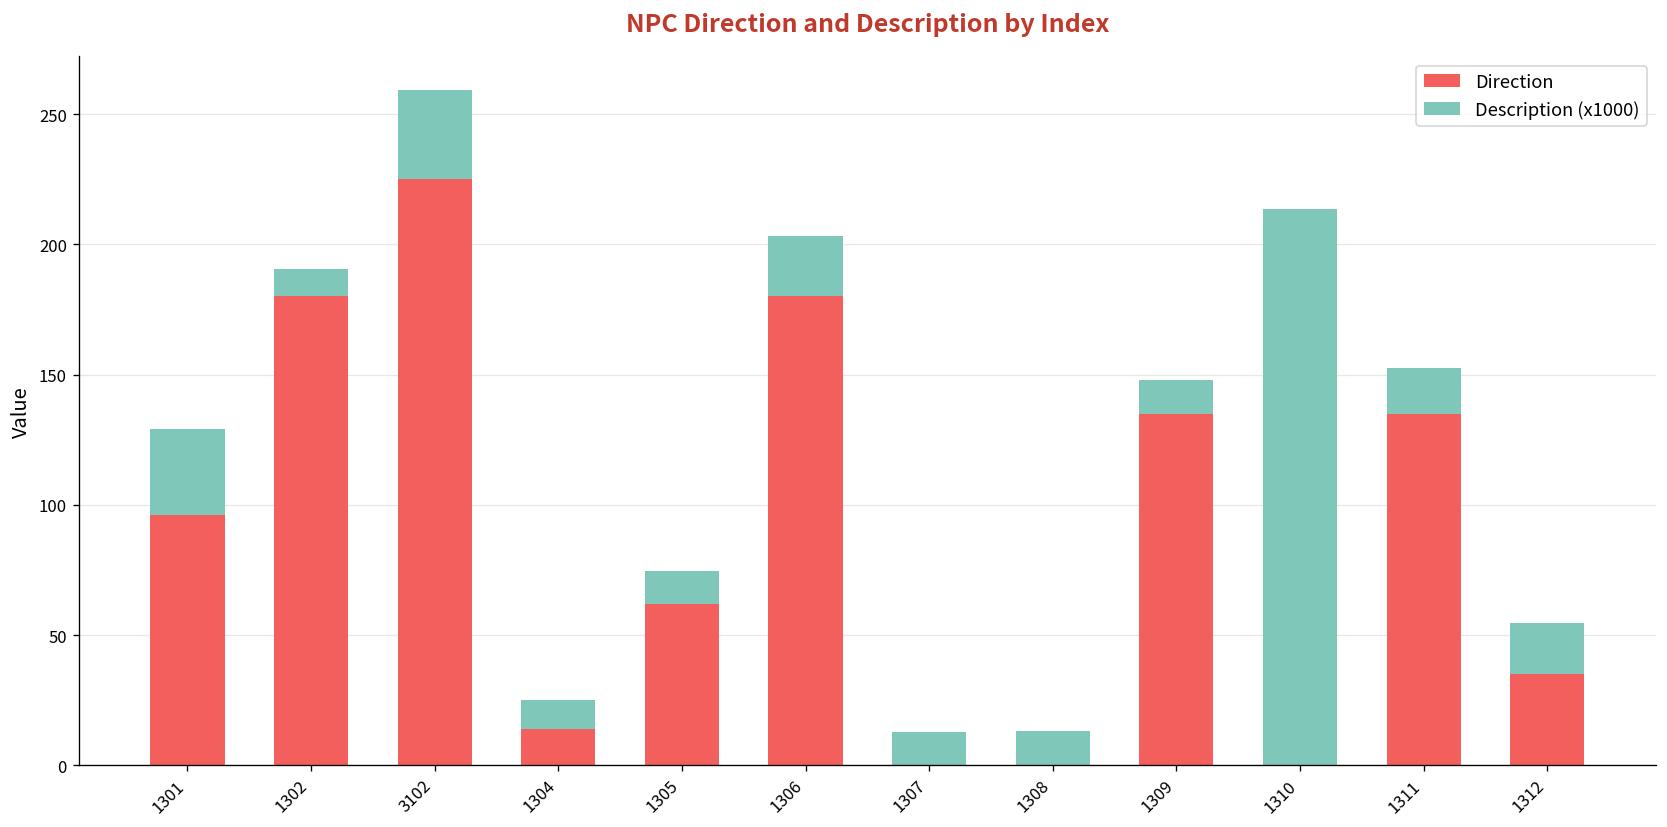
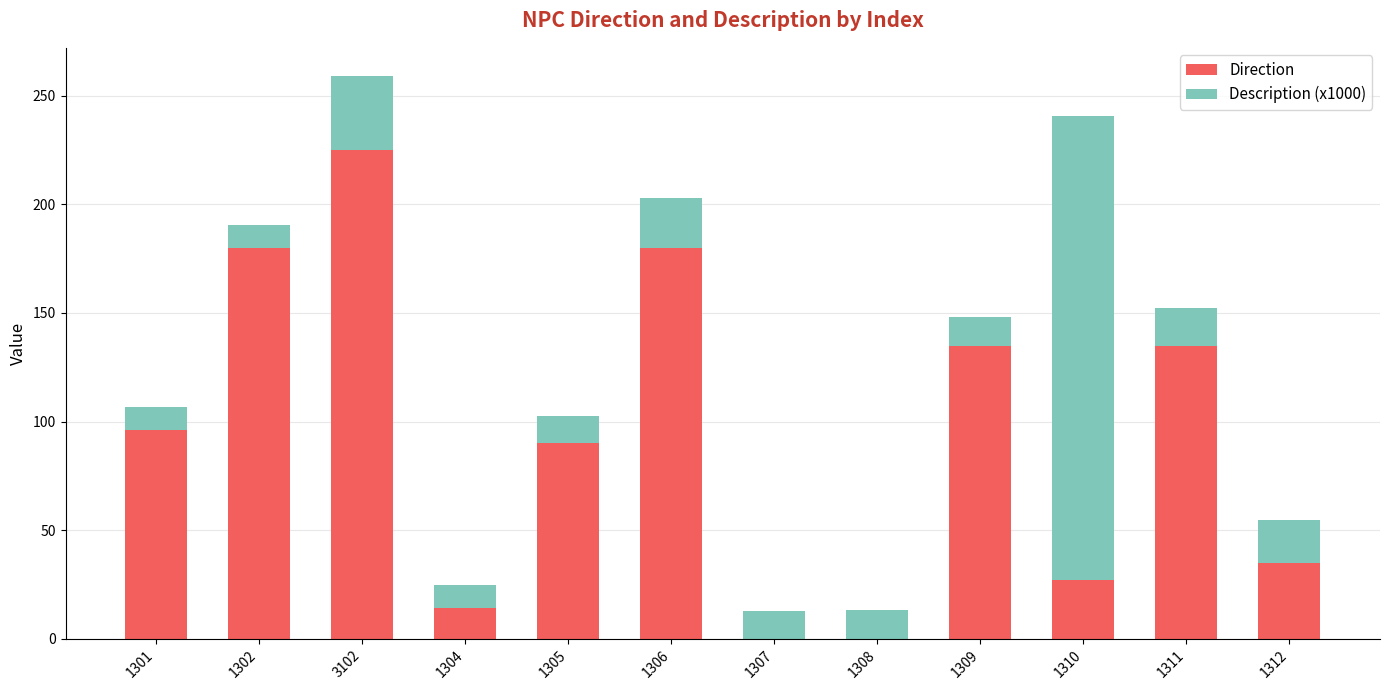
Description (x1000), 1301: 33 -> 11
Direction, 1305: 62 -> 90
Direction, 1310: 0 -> 27
